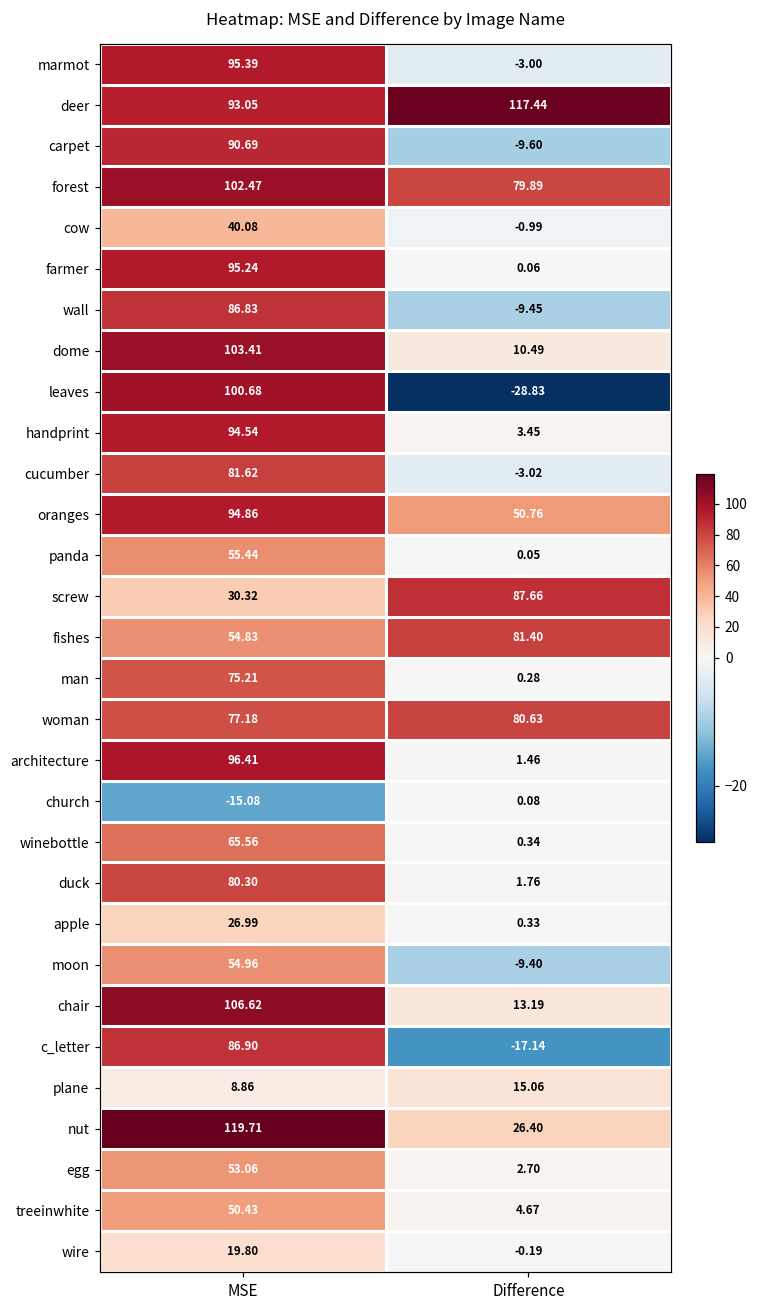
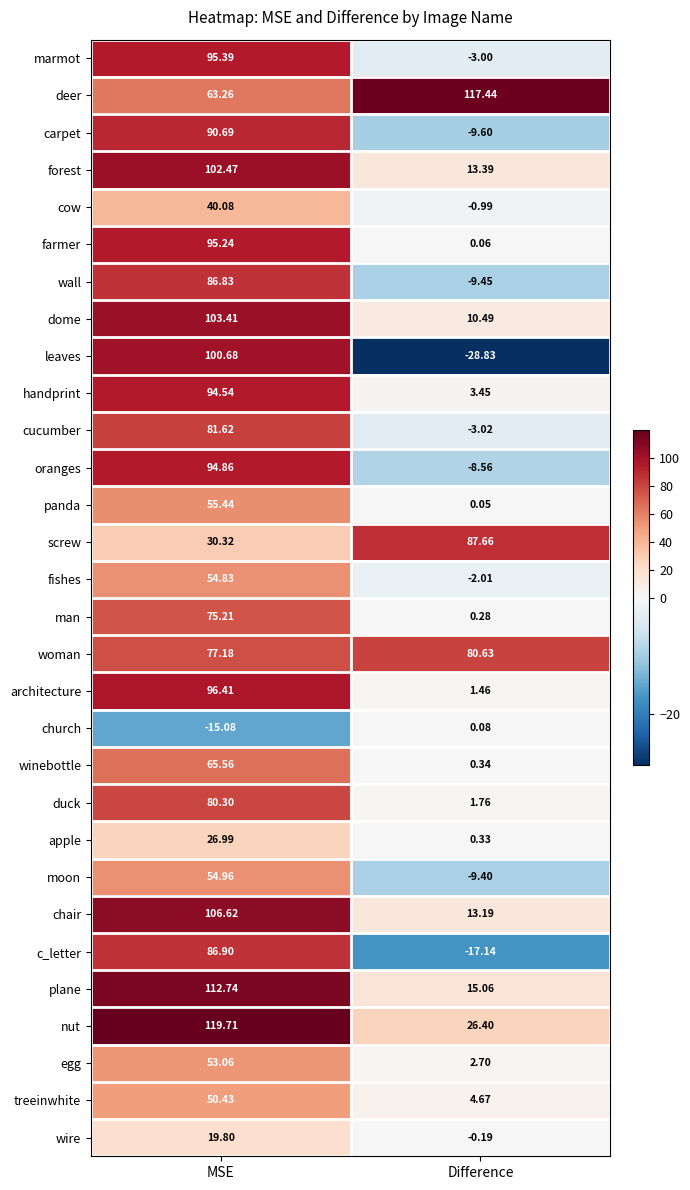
deer, MSE: 93.05 -> 63.26
forest, Difference: 79.89 -> 13.39
oranges, Difference: 50.76 -> -8.56
fishes, Difference: 81.40 -> -2.01
plane, MSE: 8.86 -> 112.74
